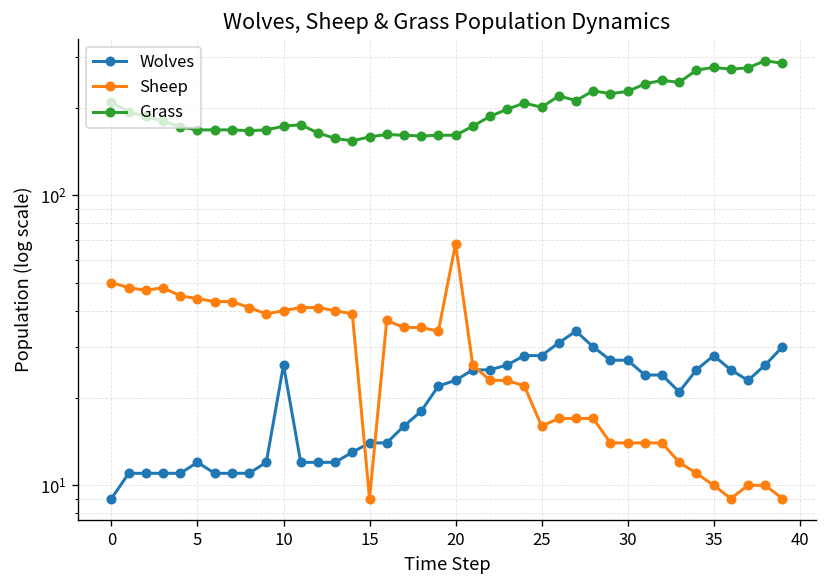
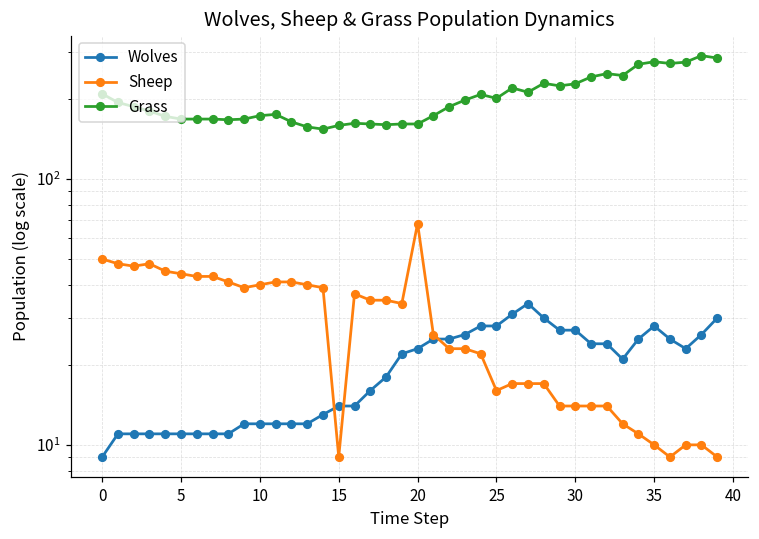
Wolves, 5: 12 -> 11
Wolves, 10: 26 -> 12
